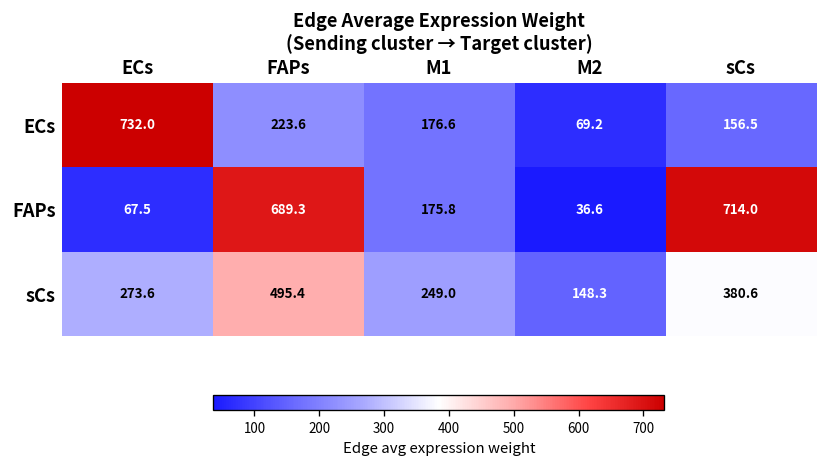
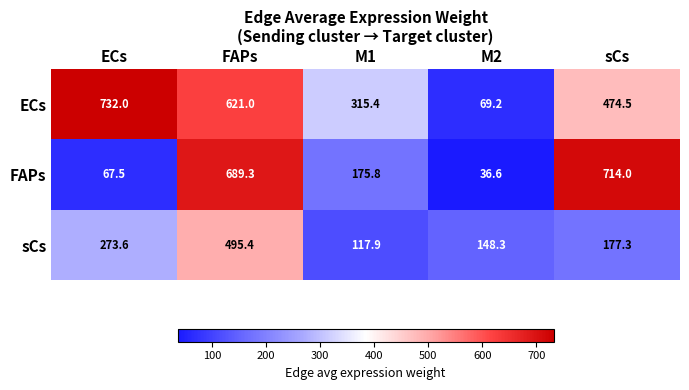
ECs, FAPs: 223.6 -> 621.0
ECs, M1: 176.6 -> 315.4
ECs, sCs: 156.5 -> 474.5
sCs, M1: 249.0 -> 117.9
sCs, sCs: 380.6 -> 177.3
